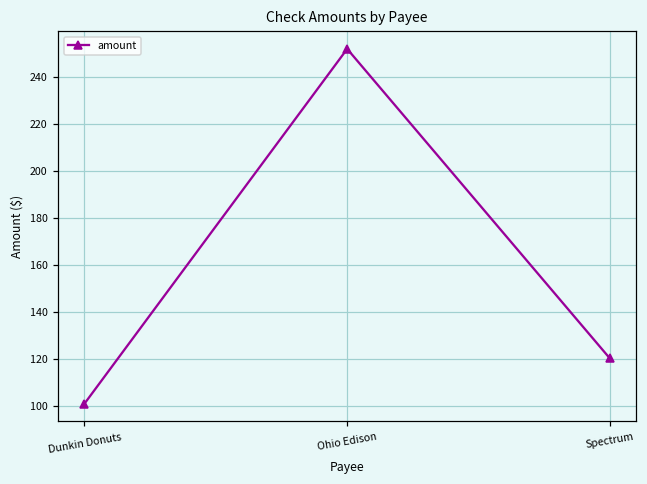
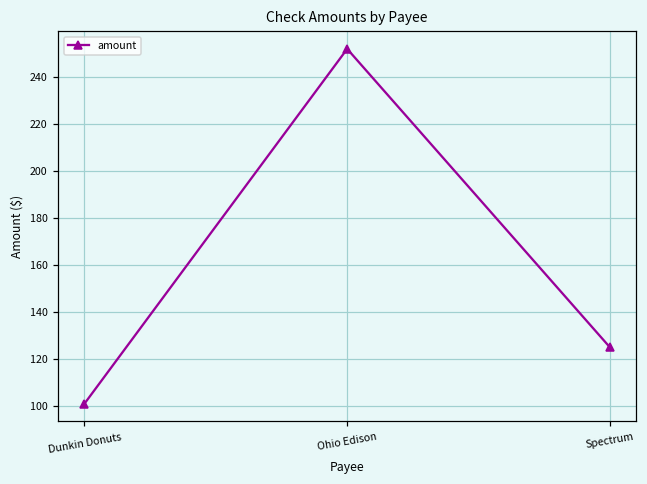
Spectrum: 120 -> 125
